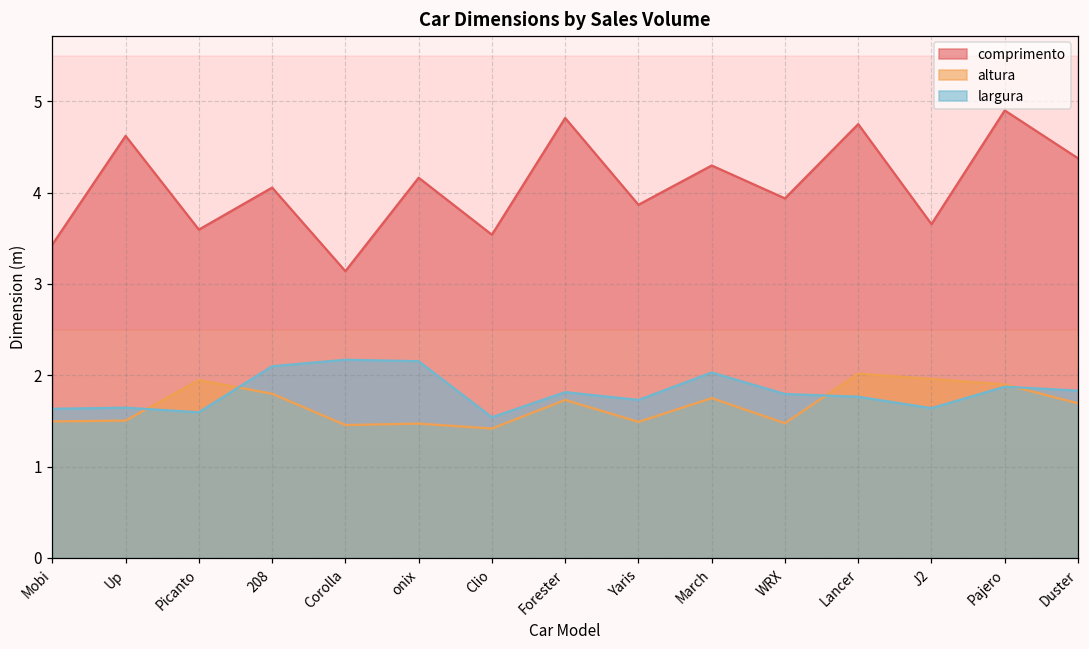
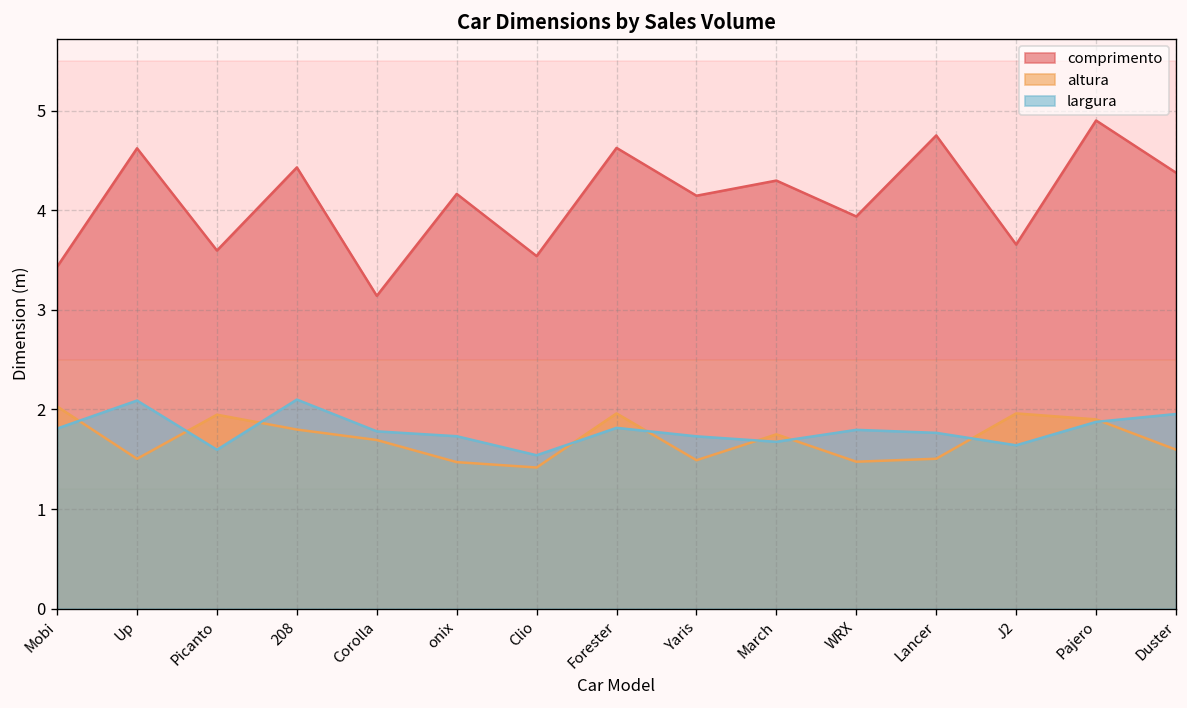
altura, Mobi: 1.5 -> 2.0
largura, Mobi: 1.6 -> 1.8
largura, Up: 1.6 -> 2.1
comprimento, 208: 4.1 -> 4.4
altura, Corolla: 1.5 -> 1.7
largura, Corolla: 2.2 -> 1.8
largura, onix: 2.2 -> 1.7
comprimento, Forester: 4.8 -> 4.6
altura, Forester: 1.7 -> 2.0
comprimento, Yaris: 3.9 -> 4.1
largura, March: 2.0 -> 1.7
altura, Lancer: 2.0 -> 1.5
altura, Duster: 1.7 -> 1.6
largura, Duster: 1.8 -> 2.0
